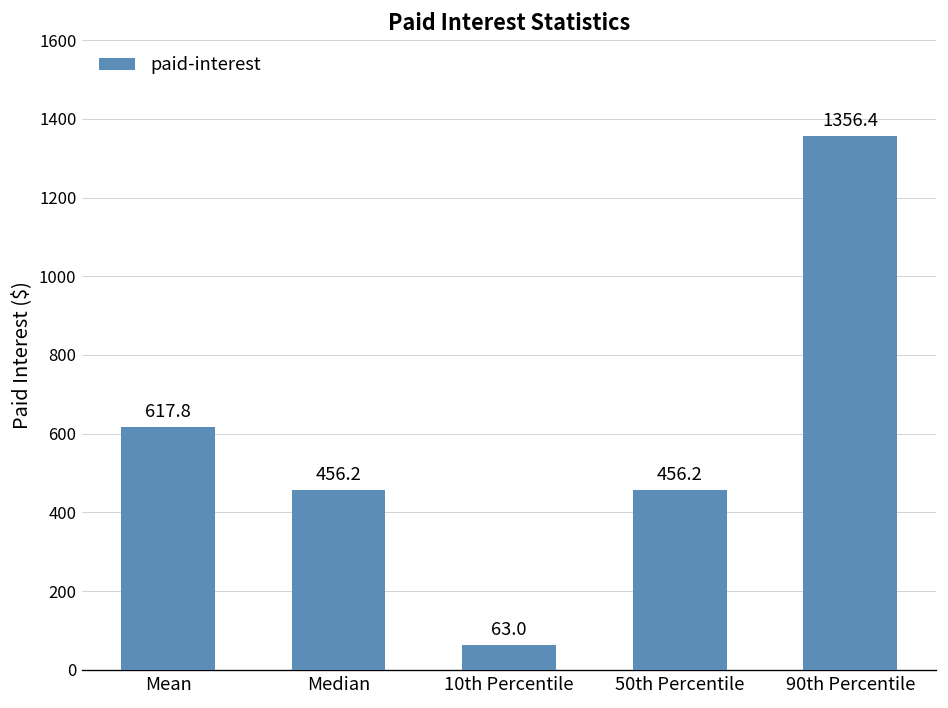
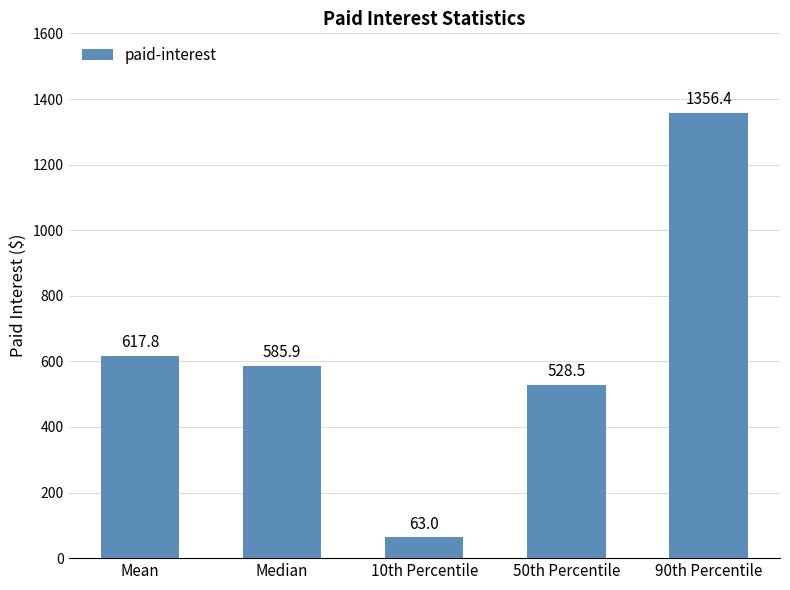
Median: 456.2 -> 585.9
50th Percentile: 456.2 -> 528.5
